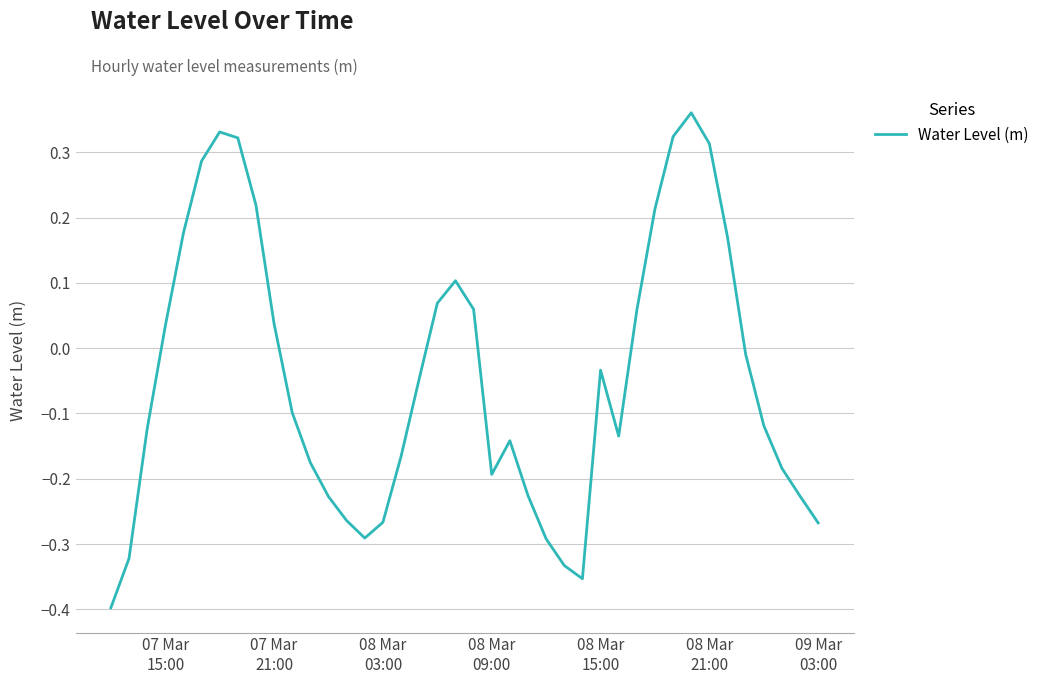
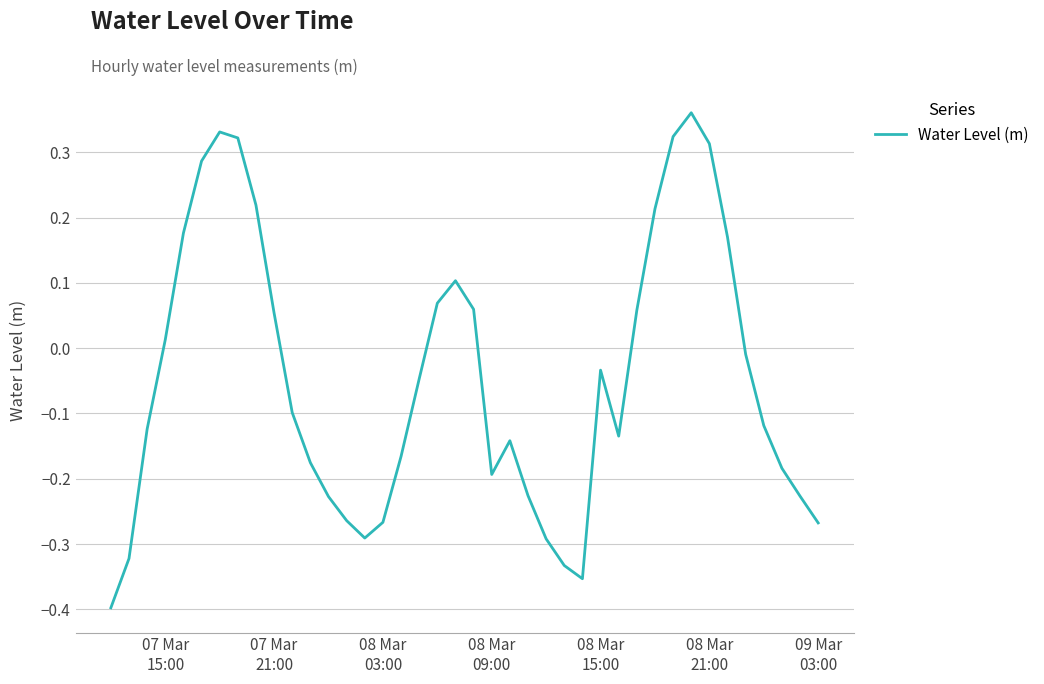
07 Mar 15:00: 0.03 -> 0.01
07 Mar 21:00: 0.04 -> 0.05
